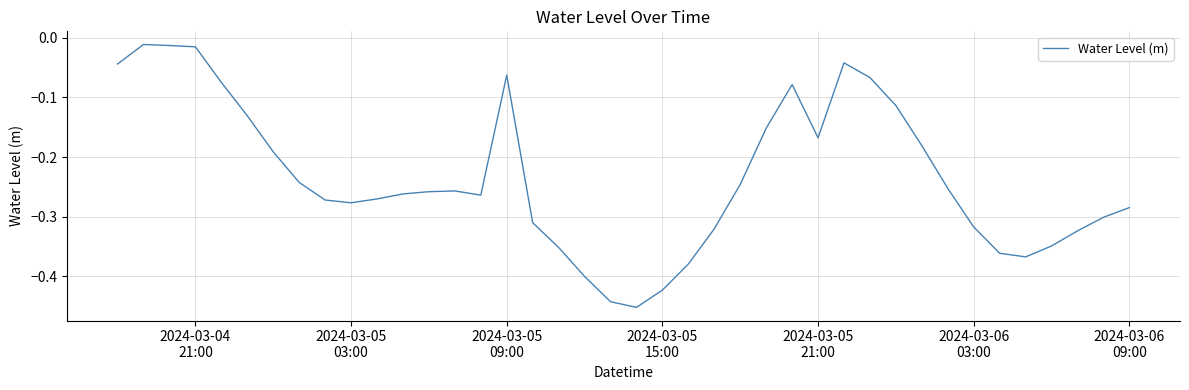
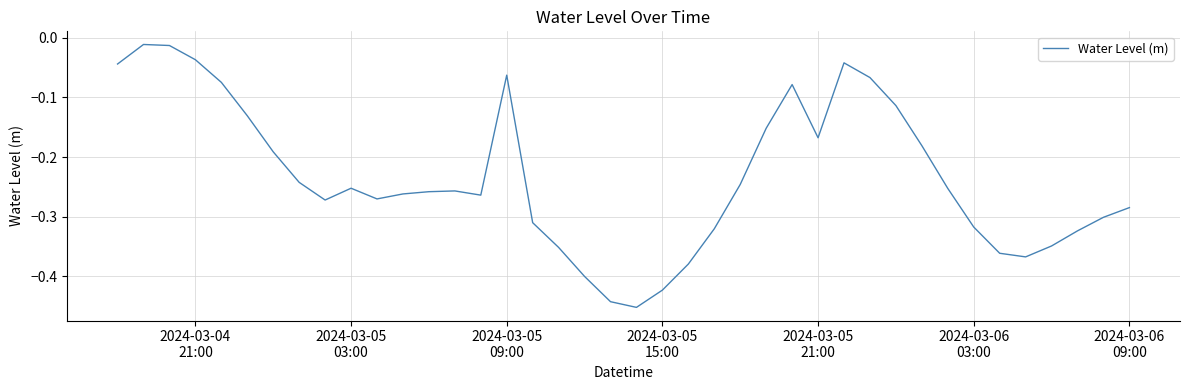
2024-03-04 21:00: -0.02 -> -0.04
2024-03-05 03:00: -0.28 -> -0.25
